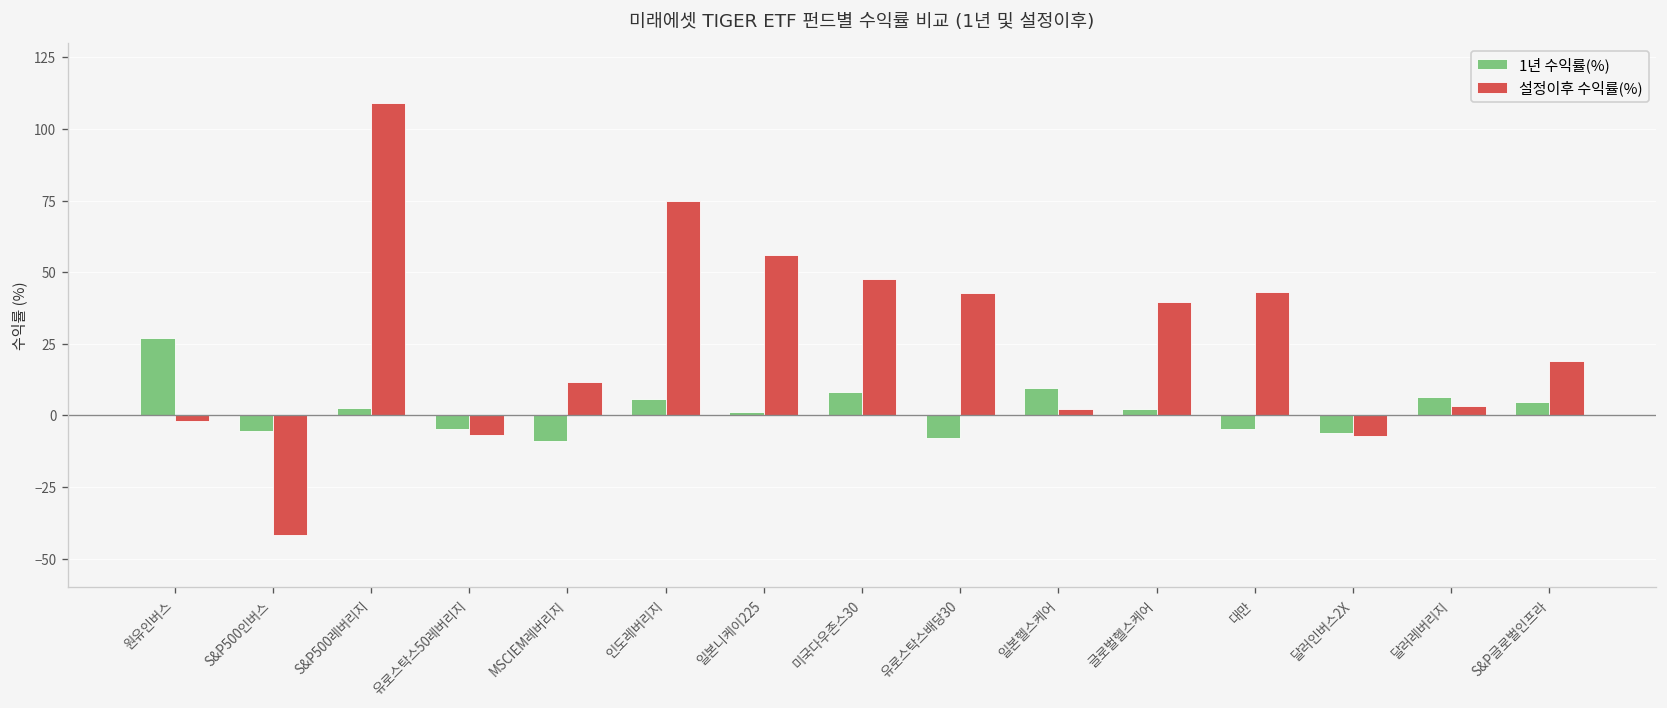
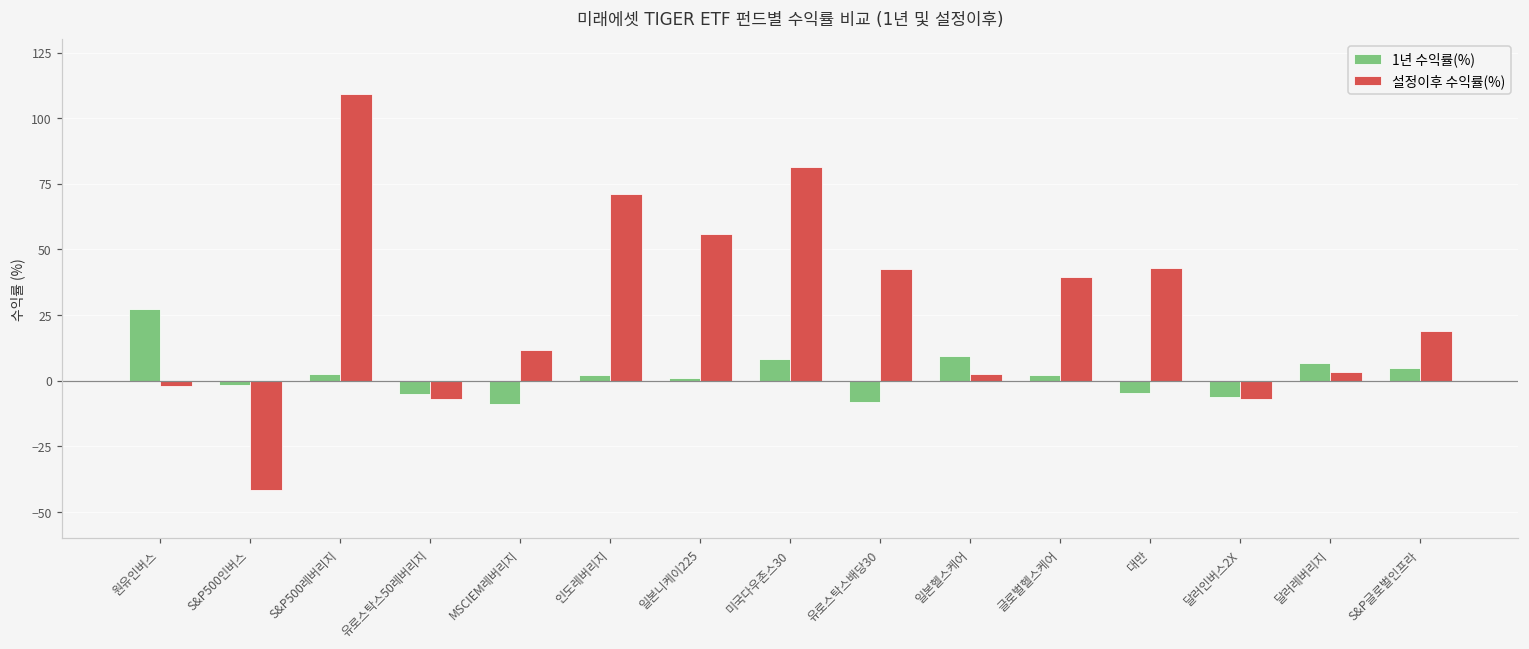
1년 수익률(%), S&P500인버스: -5 -> -2
1년 수익률(%), 인도레버리지: 6 -> 2
설정이후 수익률(%), 인도레버리지: 75 -> 71
설정이후 수익률(%), 미국다우존스30: 48 -> 81
